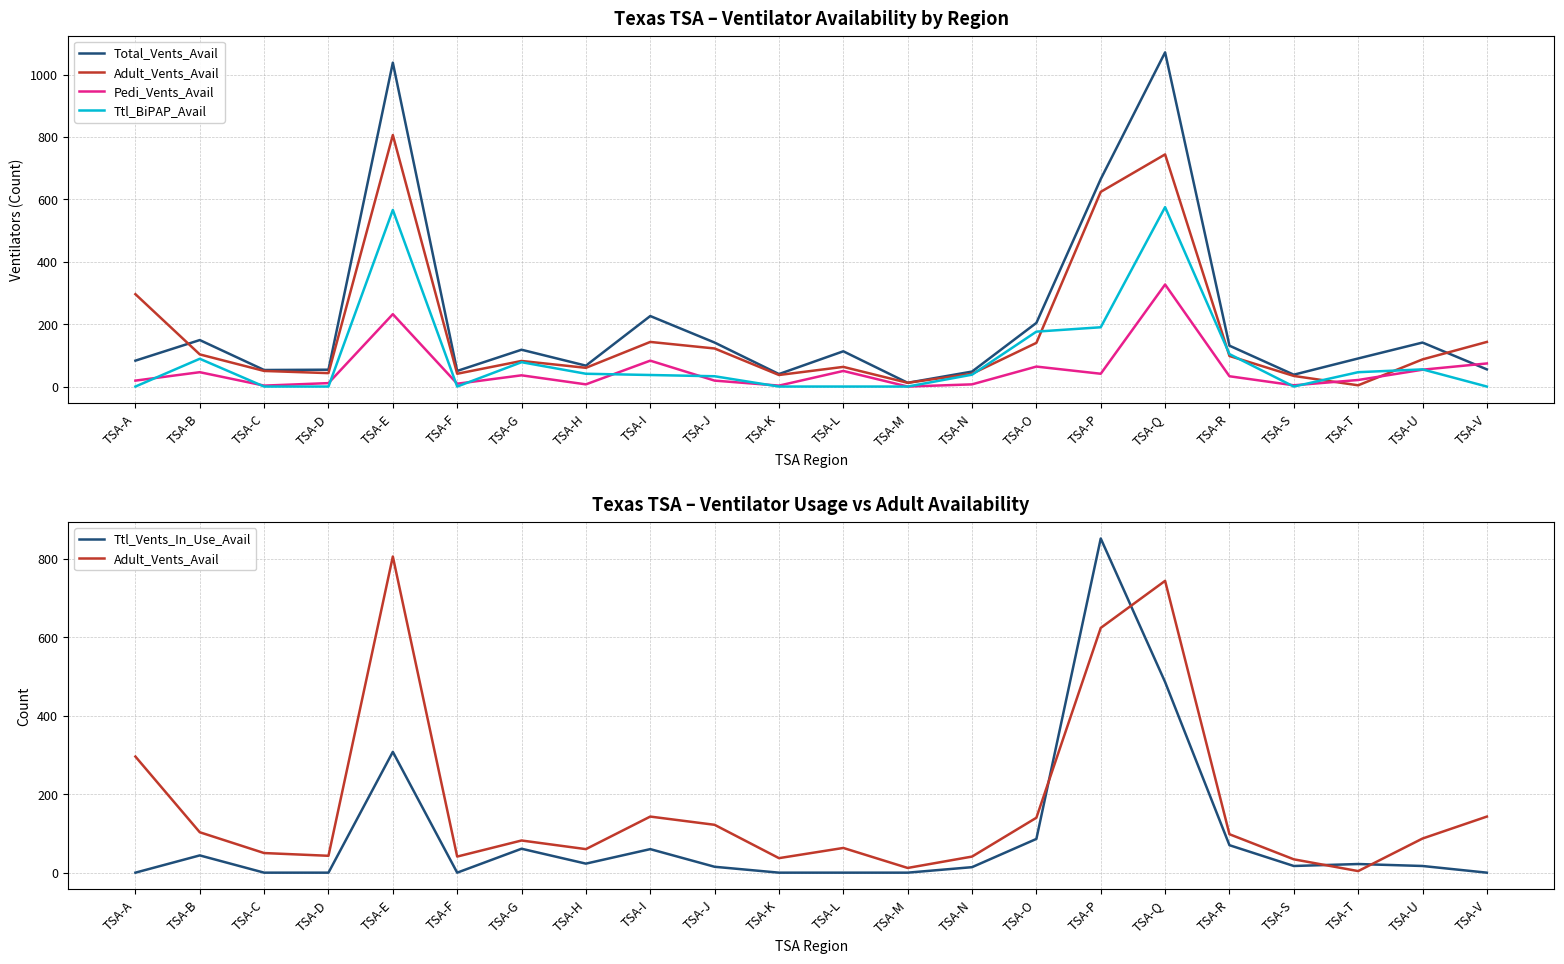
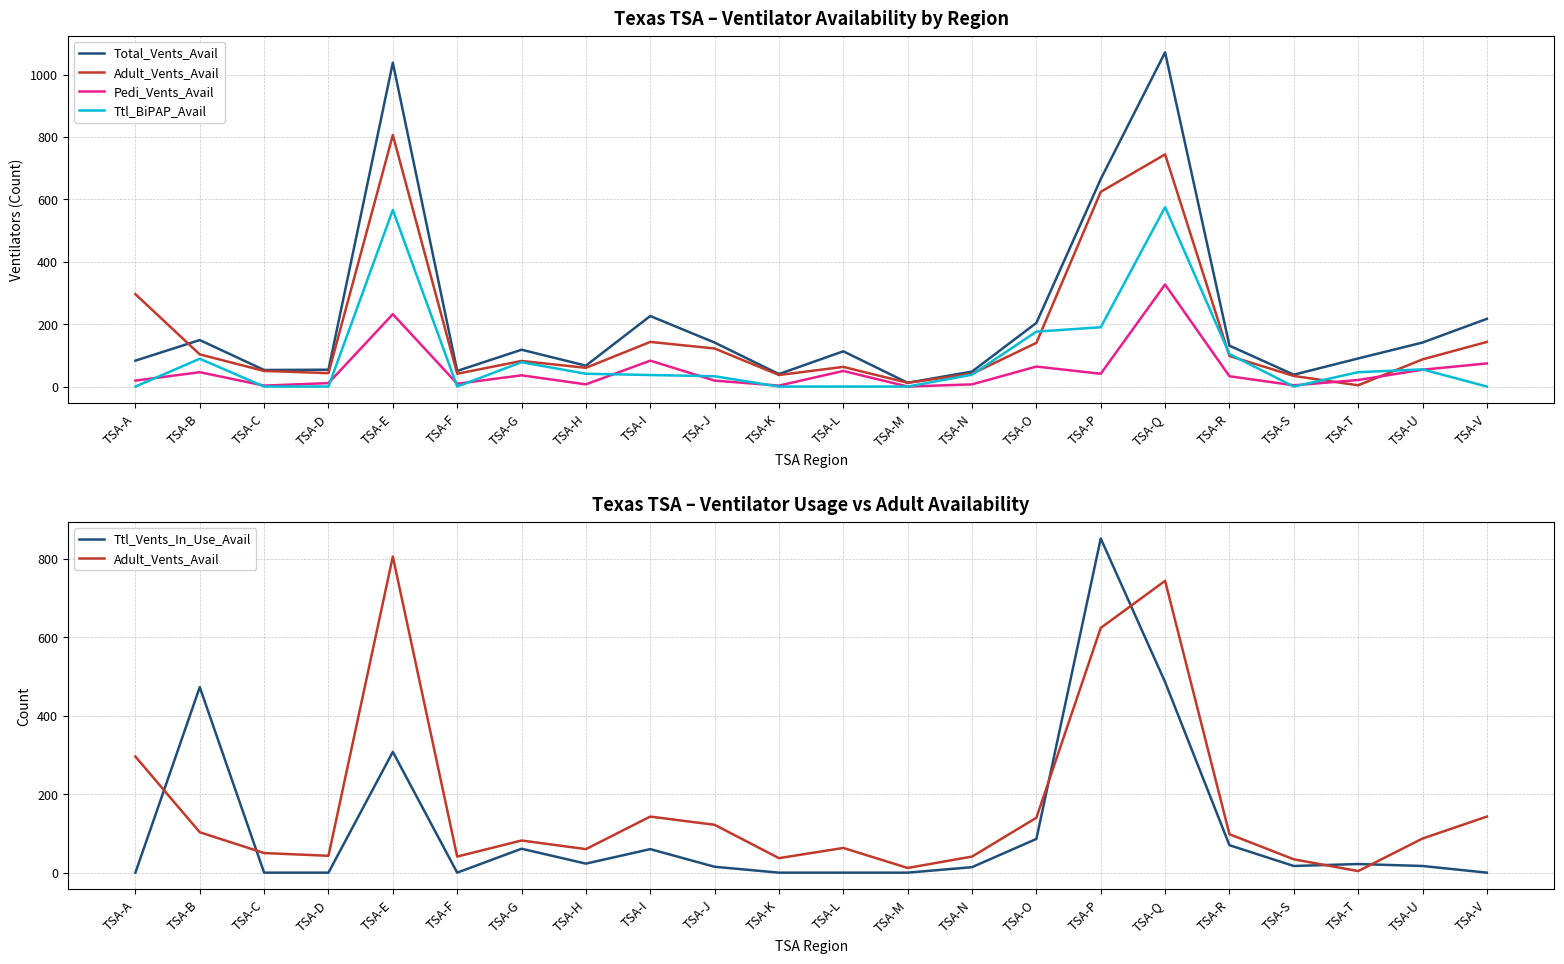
Texas TSA – Ventilator Availability by Region, Total_Vents_Avail, TSA-V: 60 -> 220
Texas TSA – Ventilator Usage vs Adult Availability, Ttl_Vents_In_Use_Avail, TSA-B: 40 -> 470
